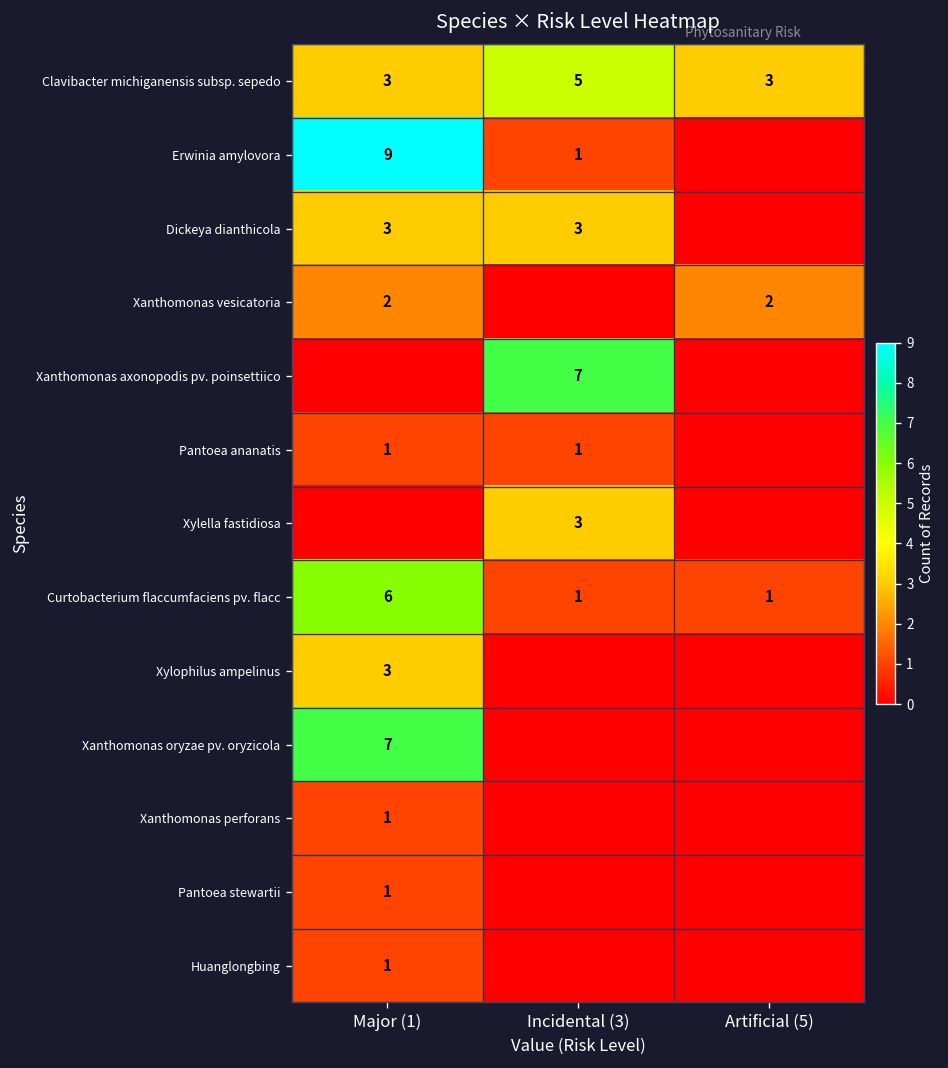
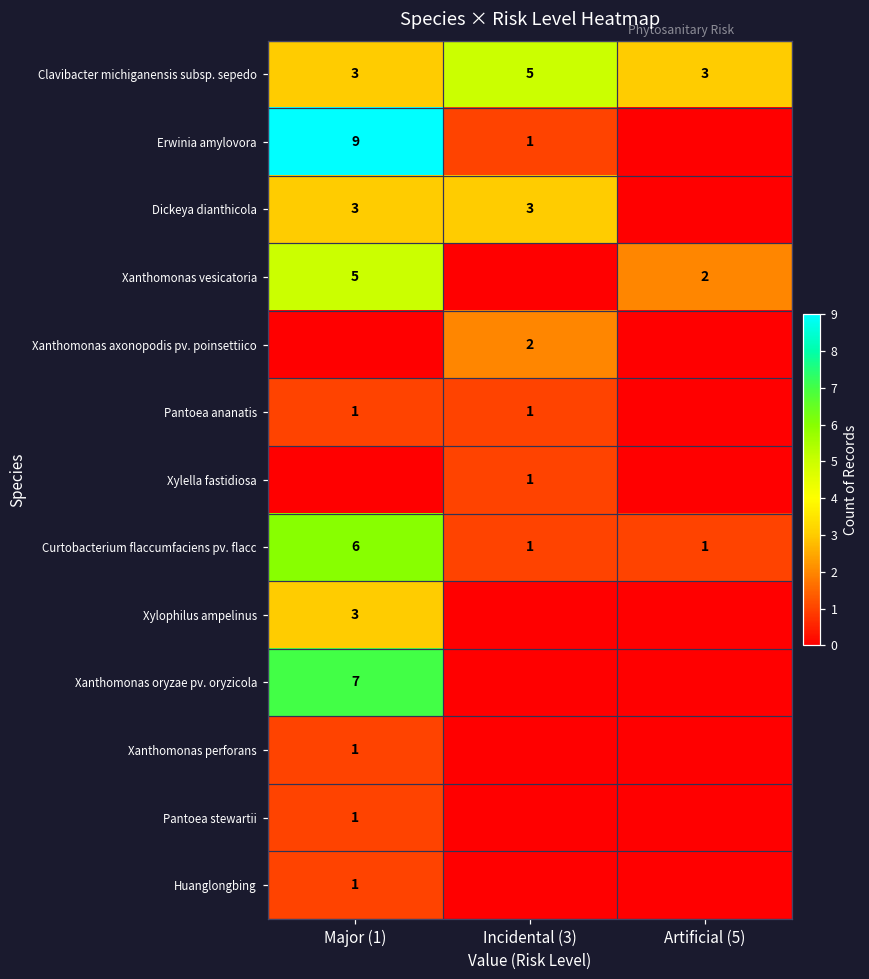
Xanthomonas vesicatoria, Major (1): 2 -> 5
Xanthomonas axonopodis pv. poinsettiico, Incidental (3): 7 -> 2
Xylella fastidiosa, Incidental (3): 3 -> 1
